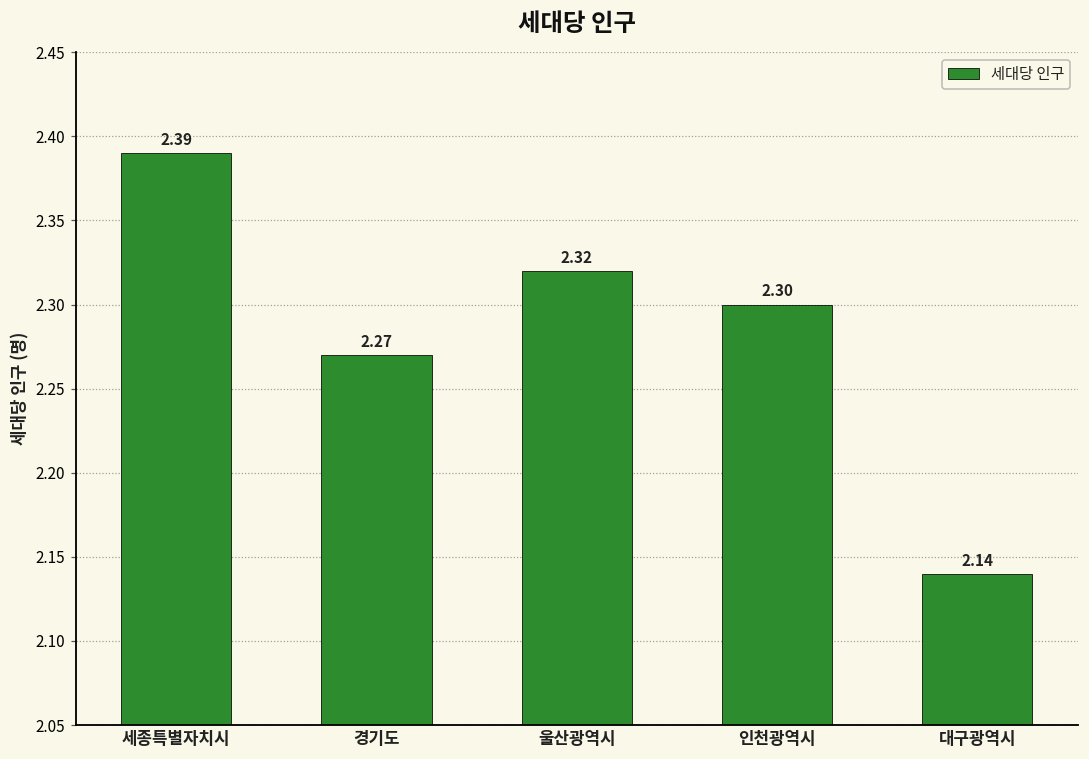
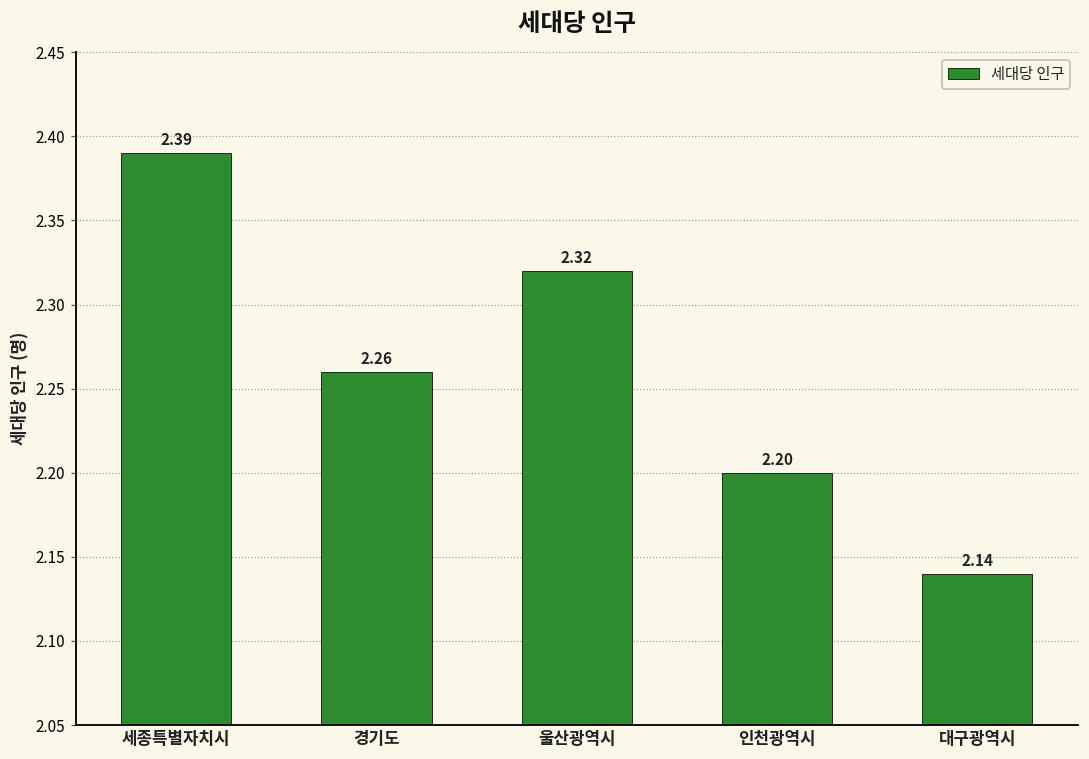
경기도: 2.27 -> 2.26
인천광역시: 2.30 -> 2.20
